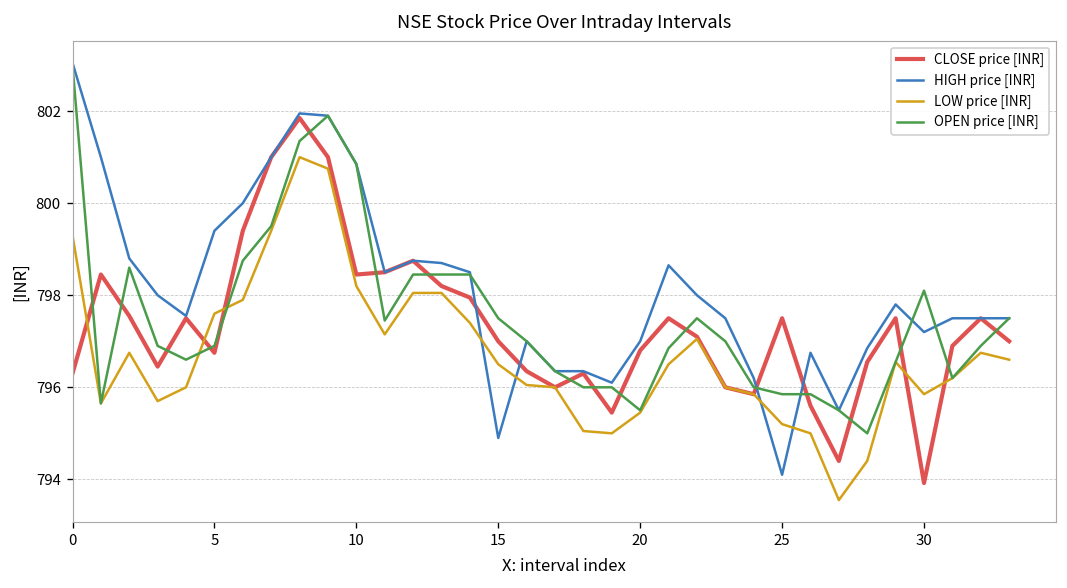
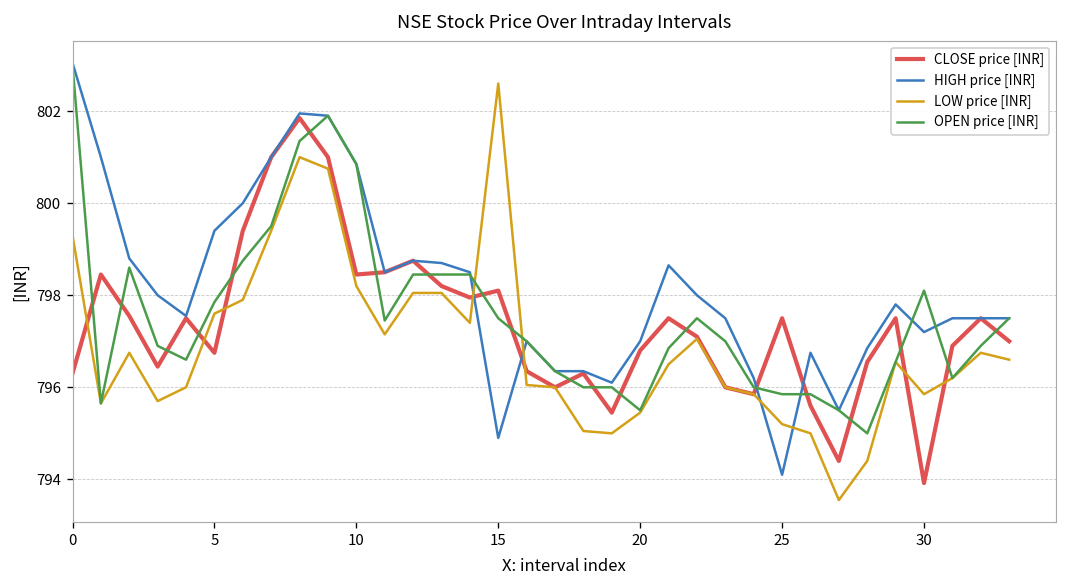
OPEN price [INR], 5: 796.9 -> 797.9
CLOSE price [INR], 15: 797.0 -> 798.1
LOW price [INR], 15: 796.5 -> 802.6
